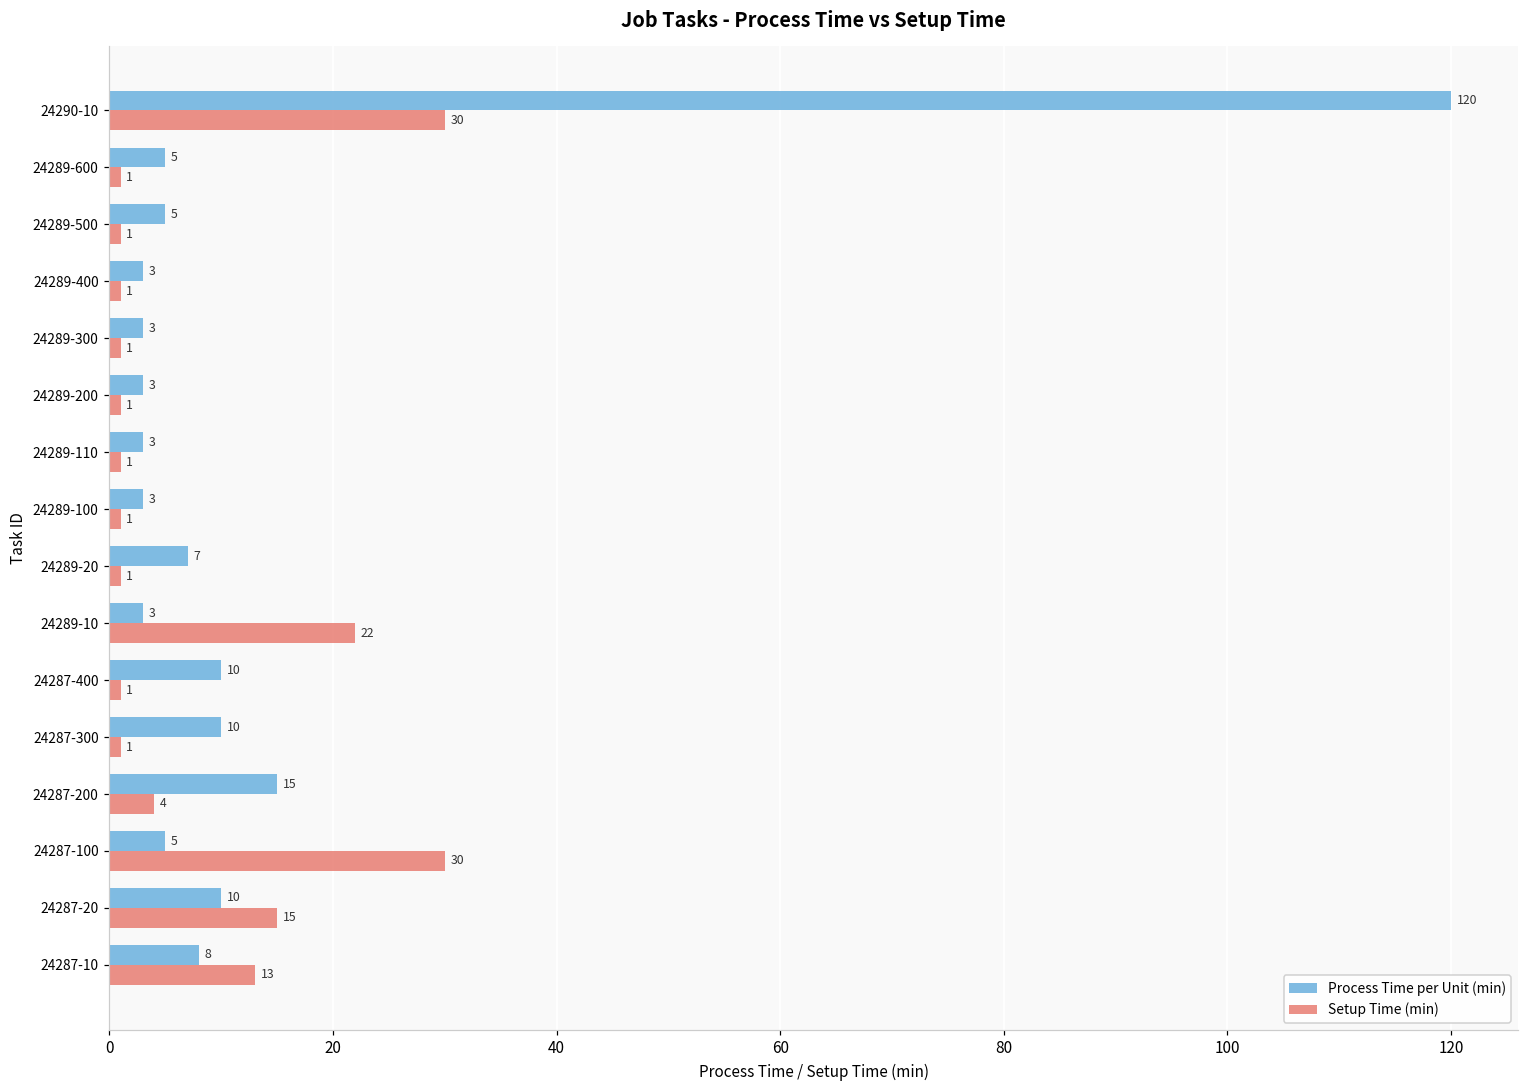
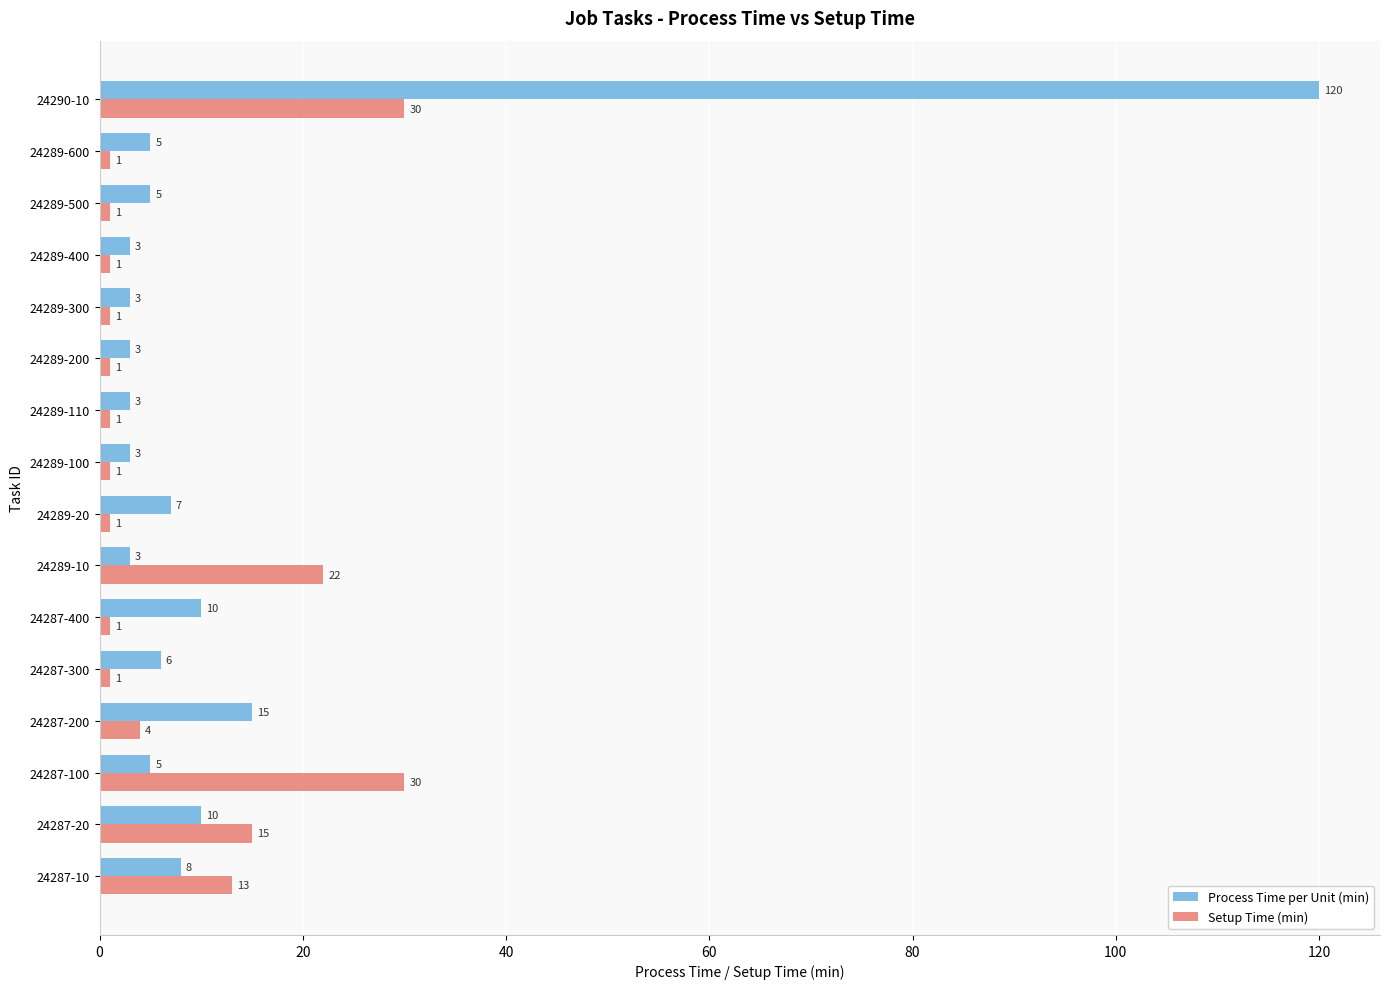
Process Time per Unit (min), 24287-300: 10 -> 6
